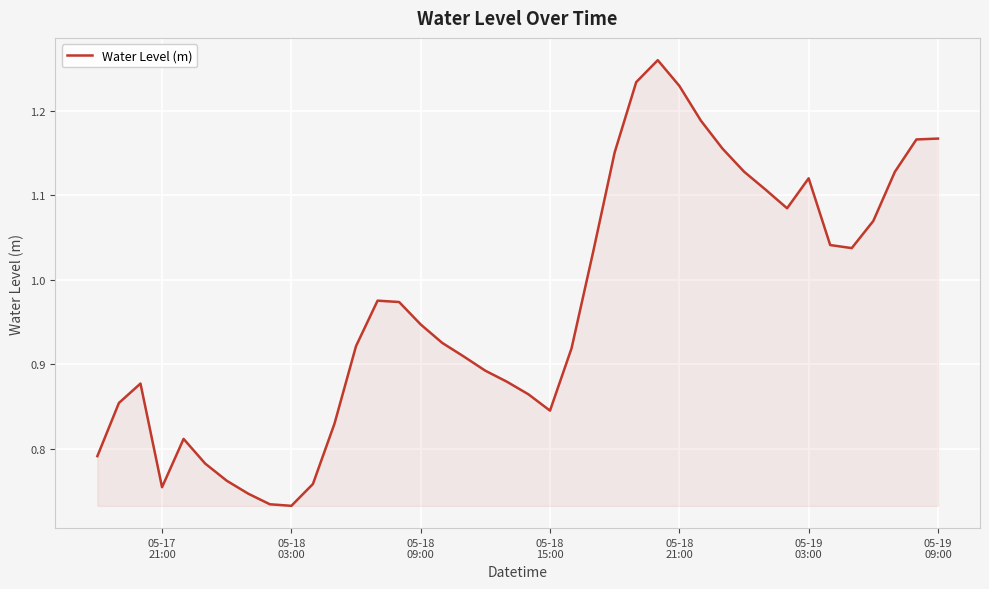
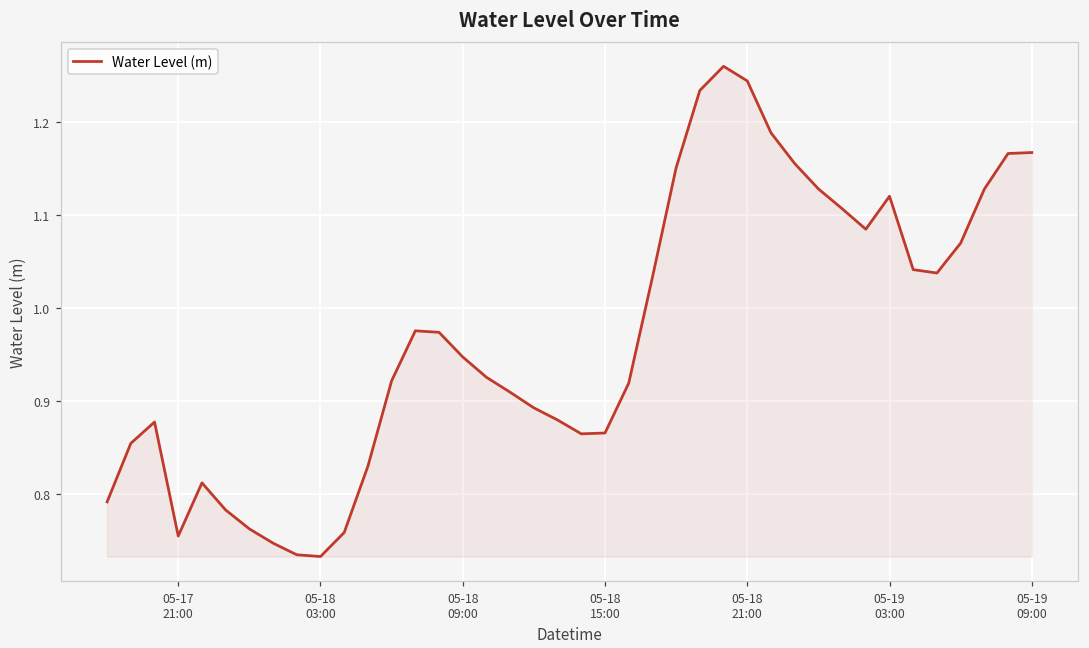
05-18 15:00: 0.85 -> 0.87
05-18 21:00: 1.23 -> 1.24
